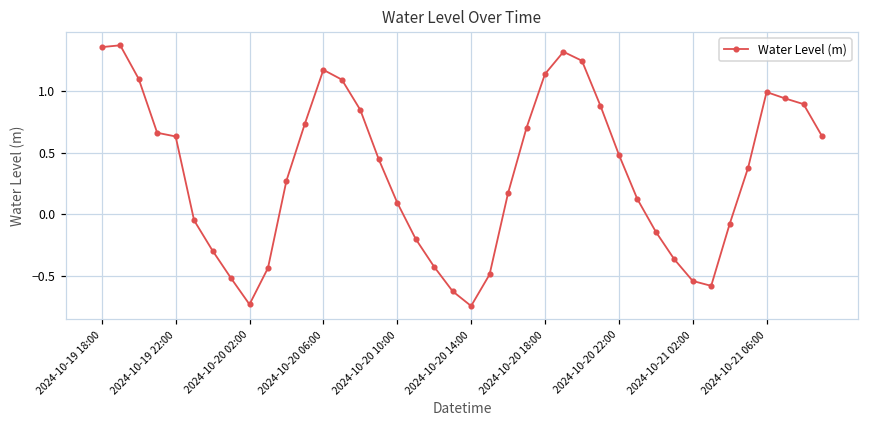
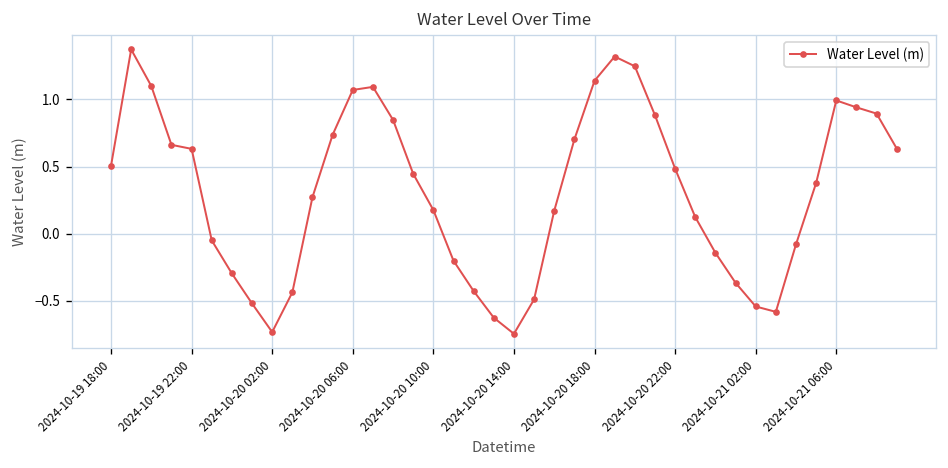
2024-10-19 18:00: 1.36 -> 0.51
2024-10-20 06:00: 1.17 -> 1.07
2024-10-20 10:00: 0.09 -> 0.18
